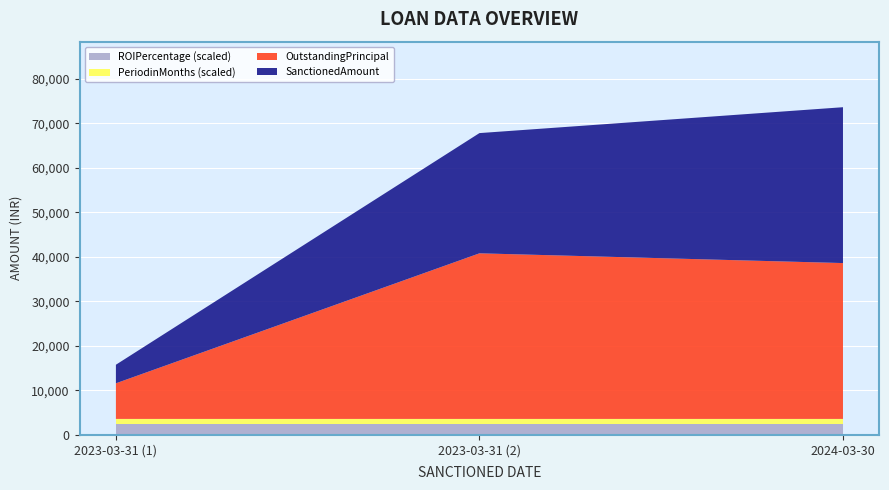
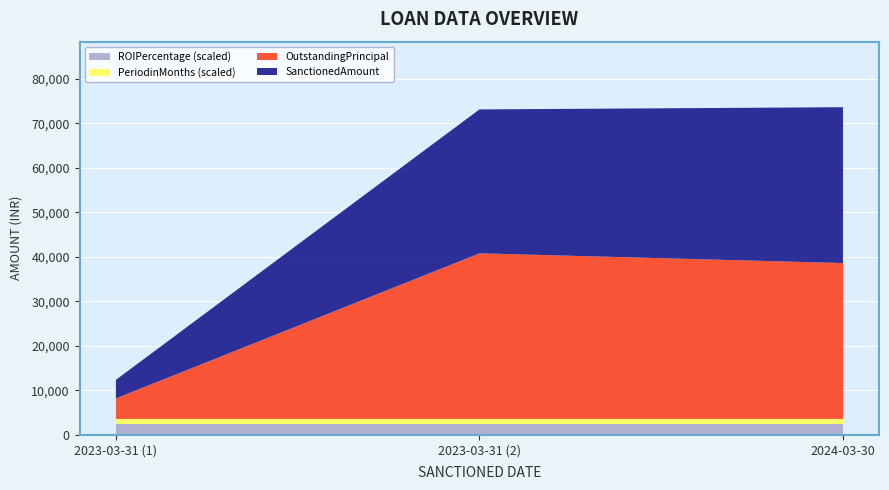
OutstandingPrincipal, 2023-03-31 (1): 8,000 -> 5,000
SanctionedAmount, 2023-03-31 (2): 27,000 -> 32,000
